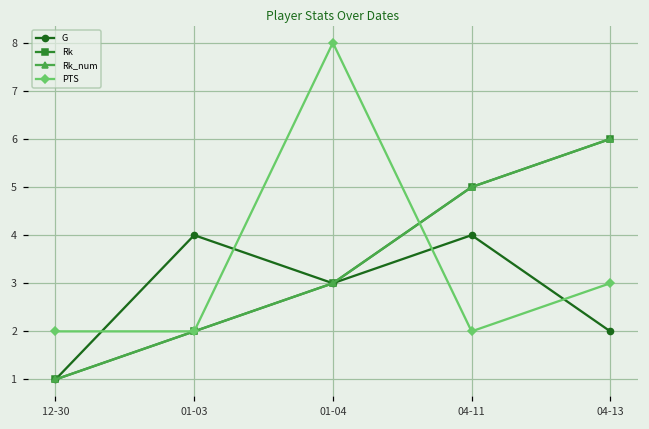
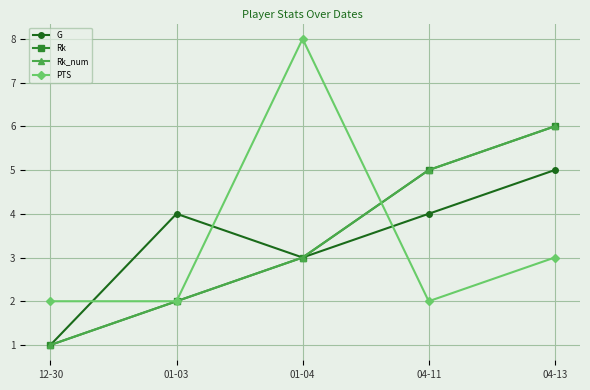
G, 04-13: 2 -> 5
